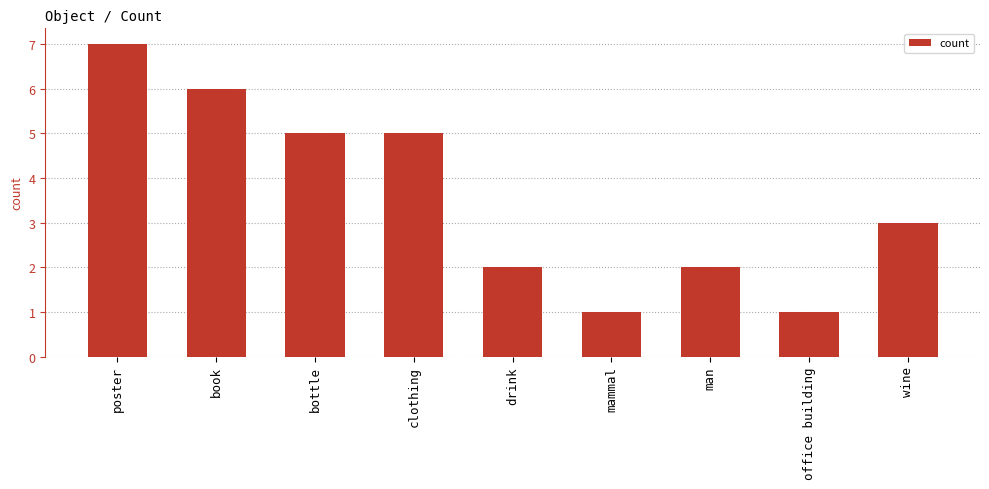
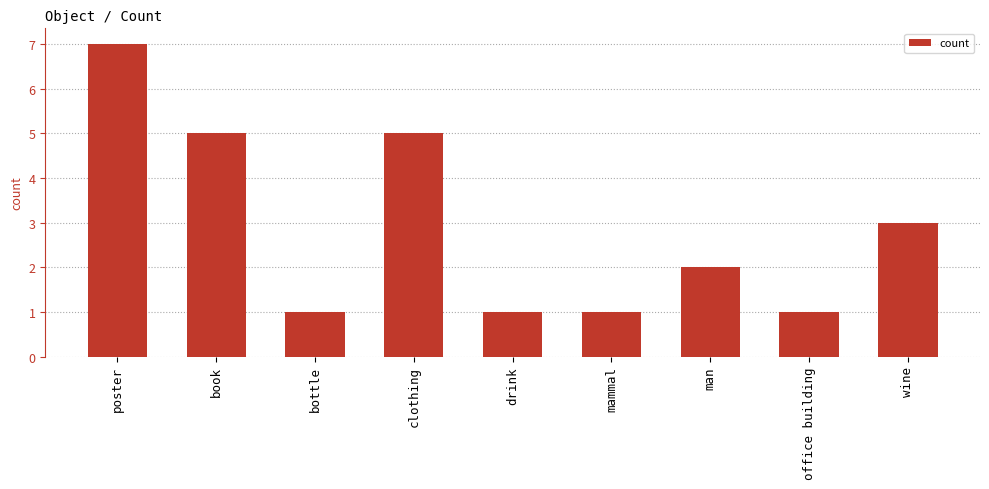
book: 6 -> 5
bottle: 5 -> 1
drink: 2 -> 1
